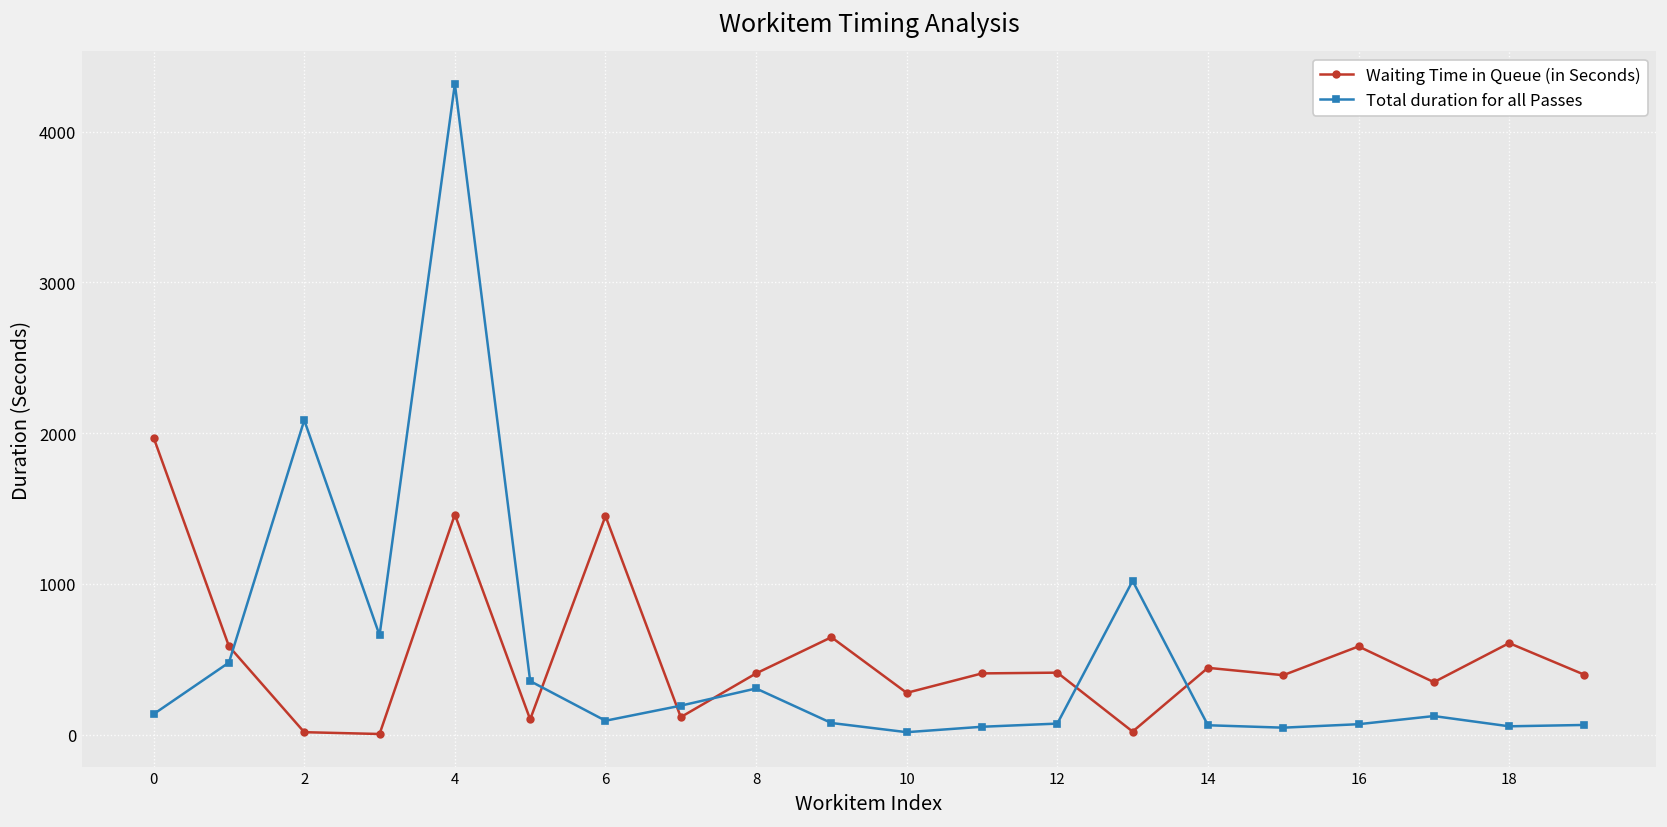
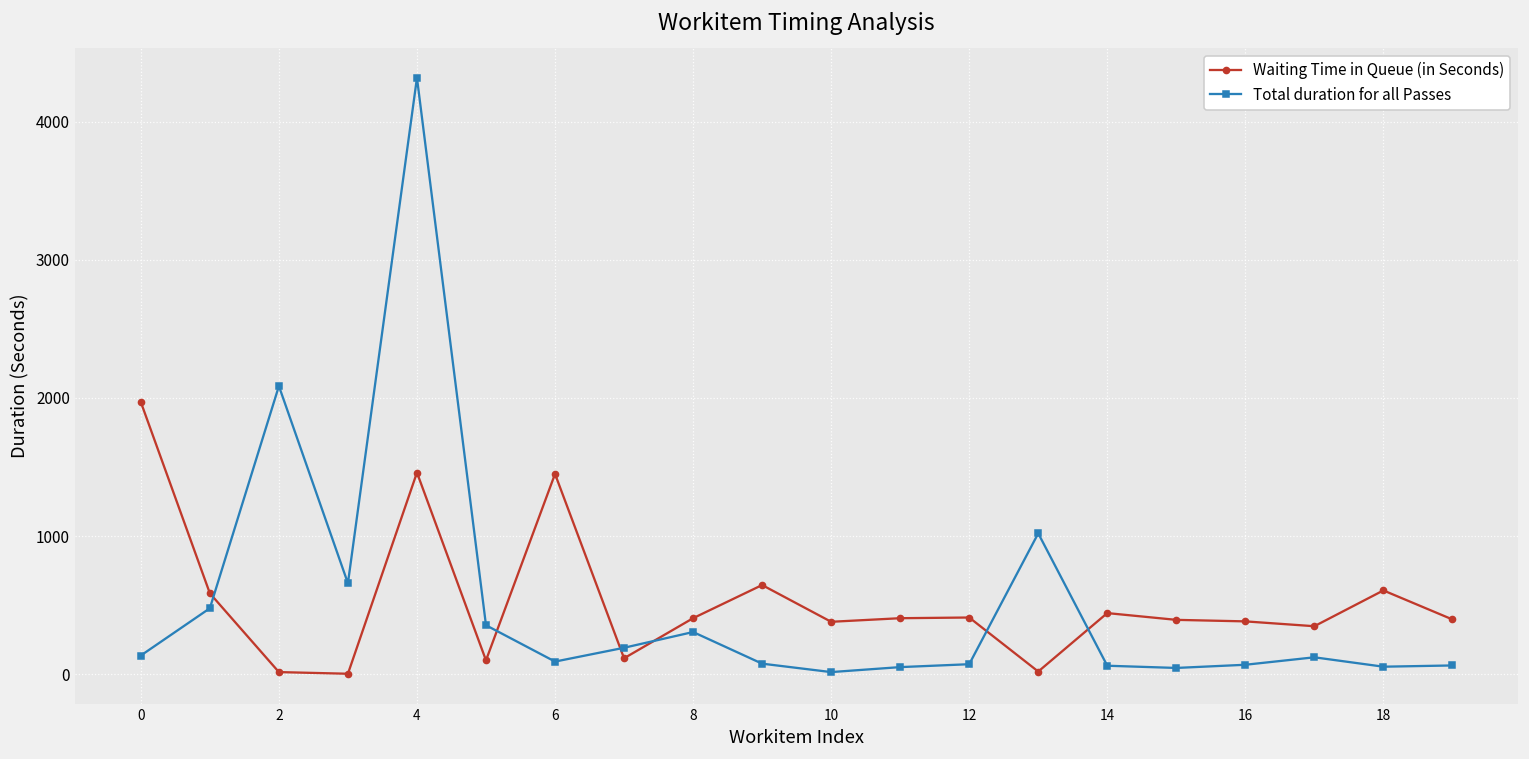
Waiting Time in Queue (in Seconds), 10: 280 -> 380
Waiting Time in Queue (in Seconds), 16: 590 -> 380
